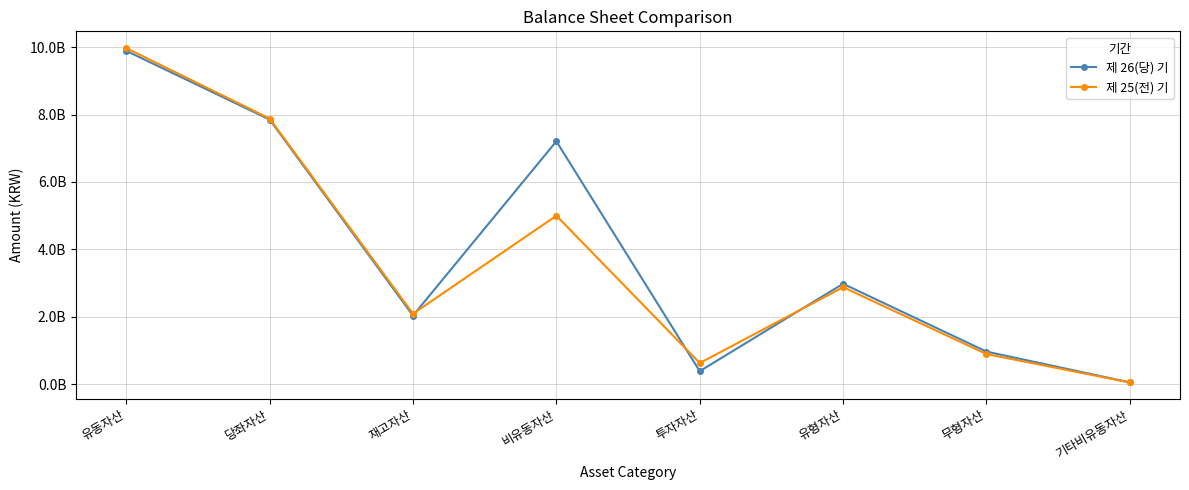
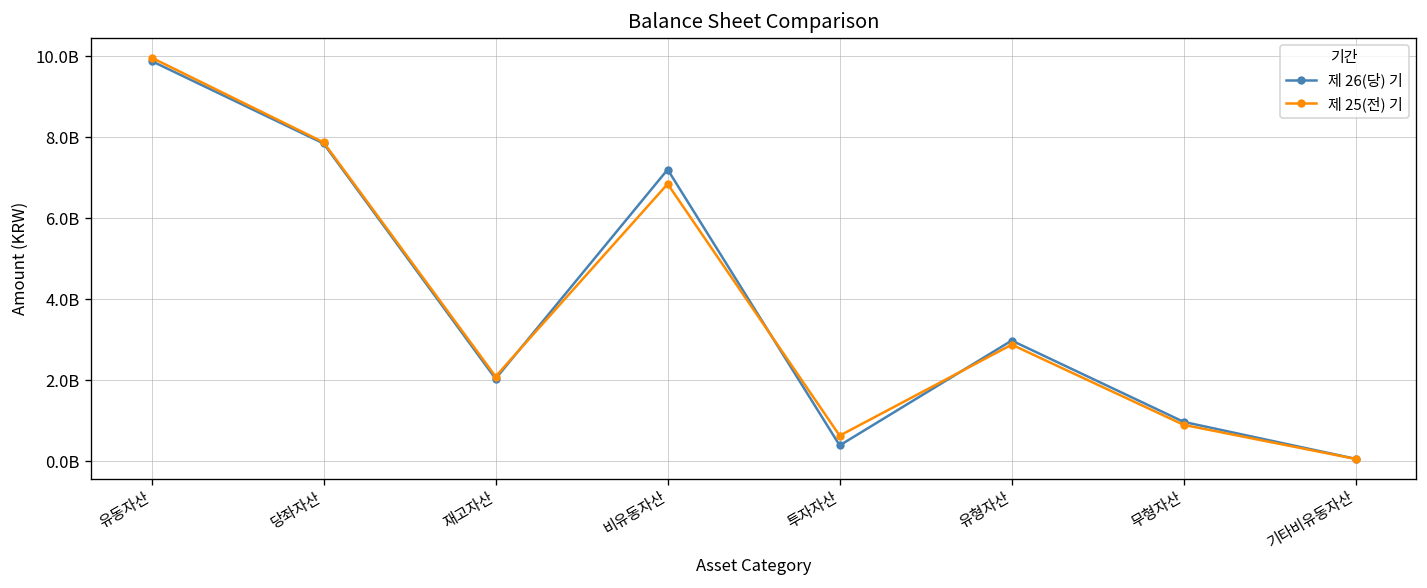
제 25(전) 기, 비유동자산: 5000000000 -> 6900000000
